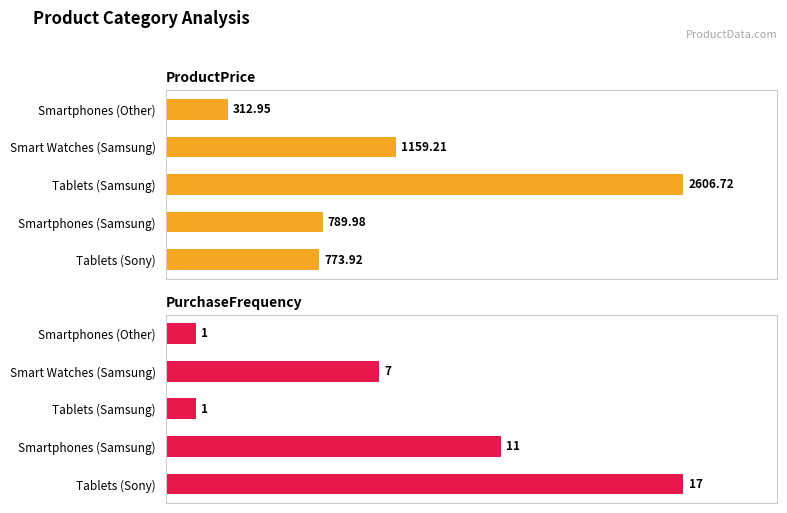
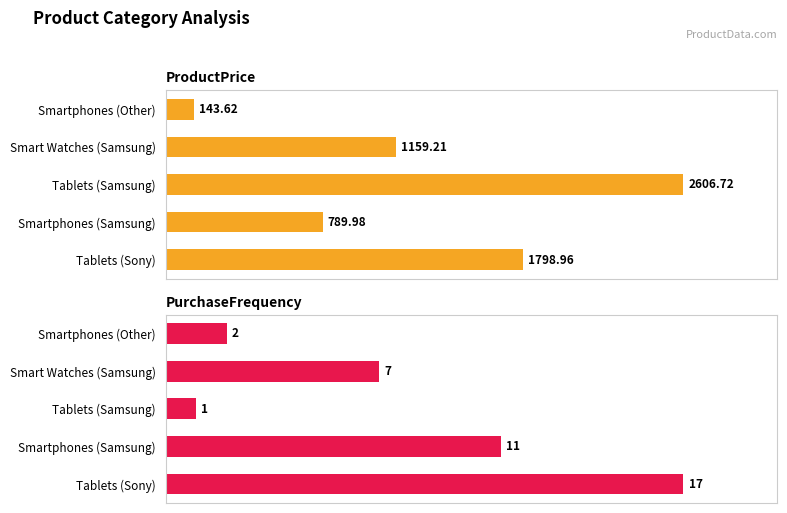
ProductPrice, Smartphones (Other): 312.95 -> 143.62
ProductPrice, Tablets (Sony): 773.92 -> 1798.96
PurchaseFrequency, Smartphones (Other): 1 -> 2
